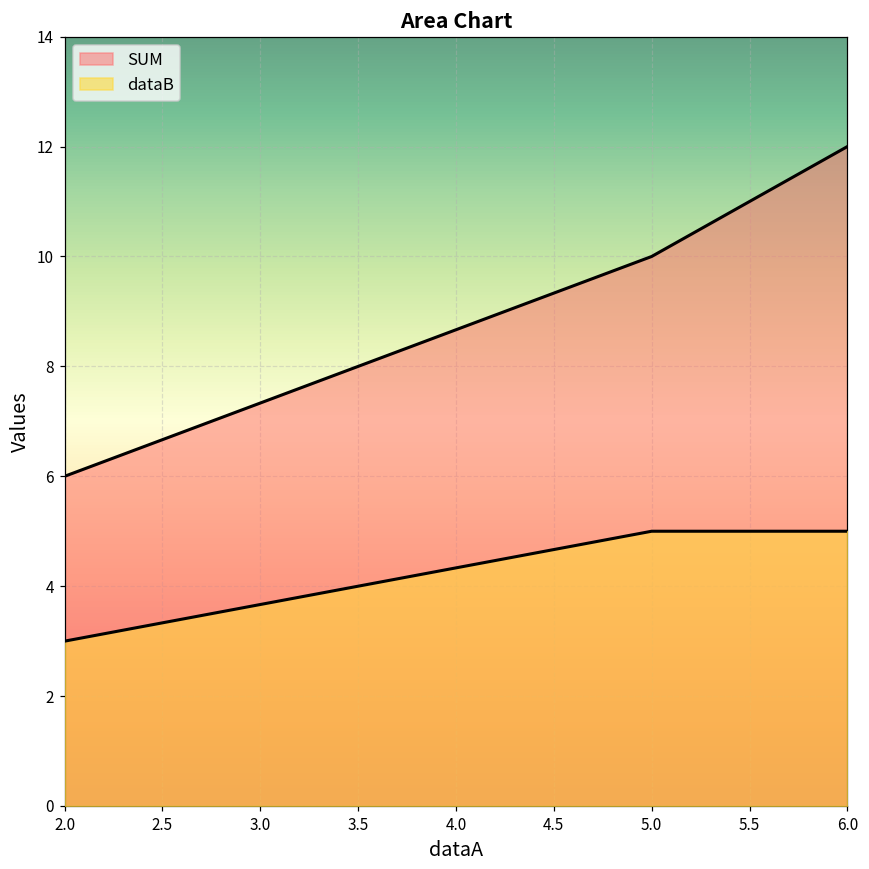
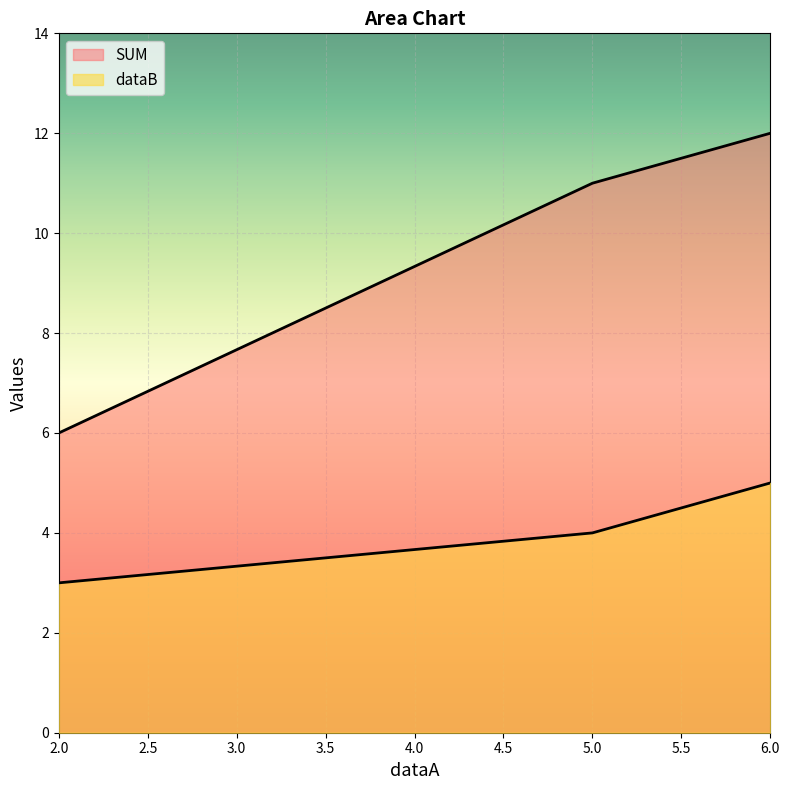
SUM, 5.0: 10 -> 11
dataB, 5.0: 5 -> 4
